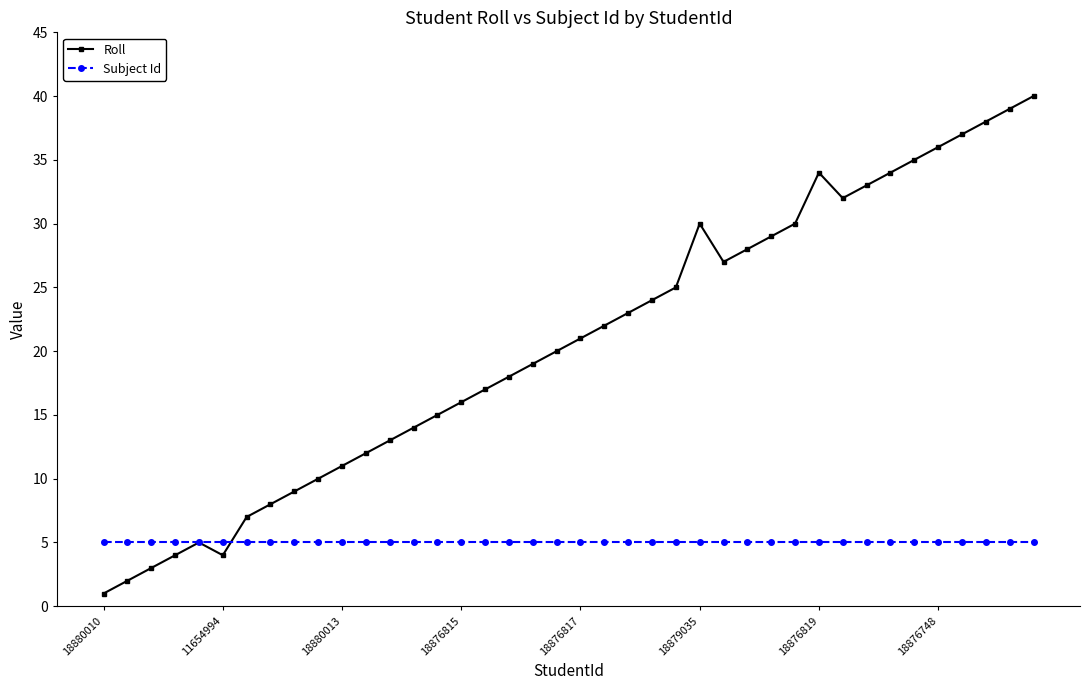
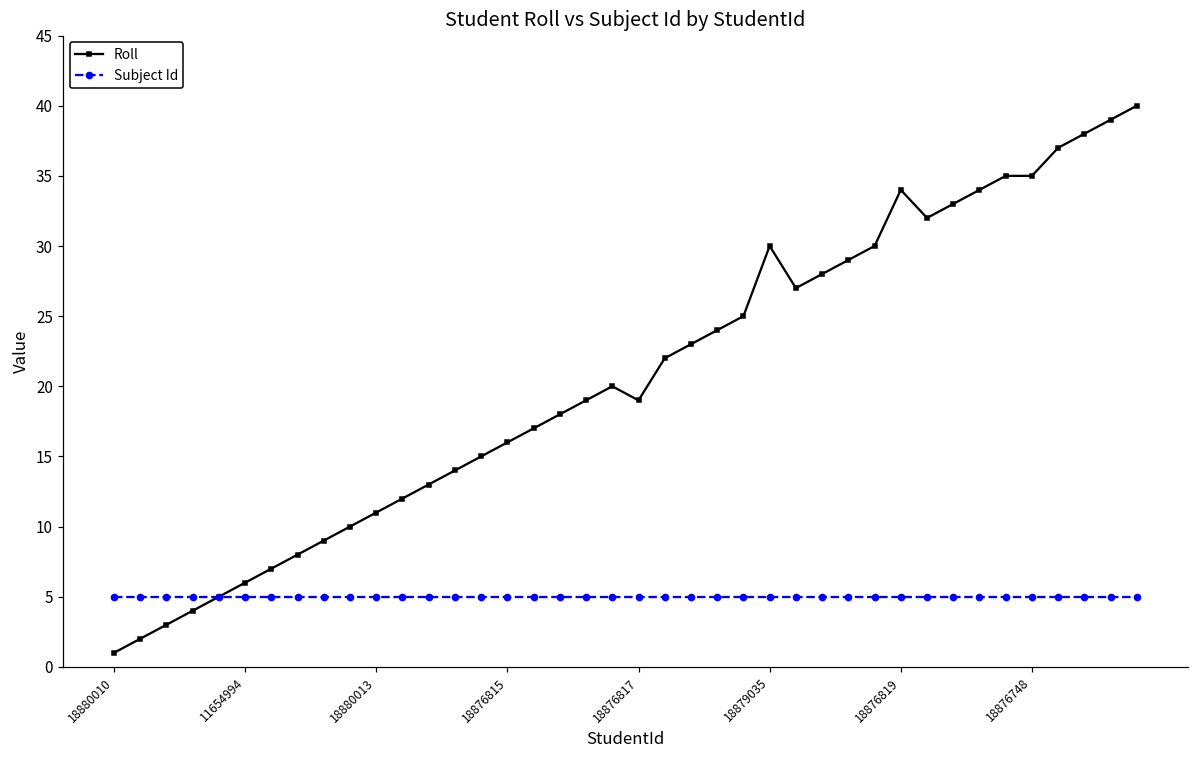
Roll, 11654994: 4 -> 6
Roll, 18876817: 21 -> 19
Roll, 18876748: 36 -> 35
